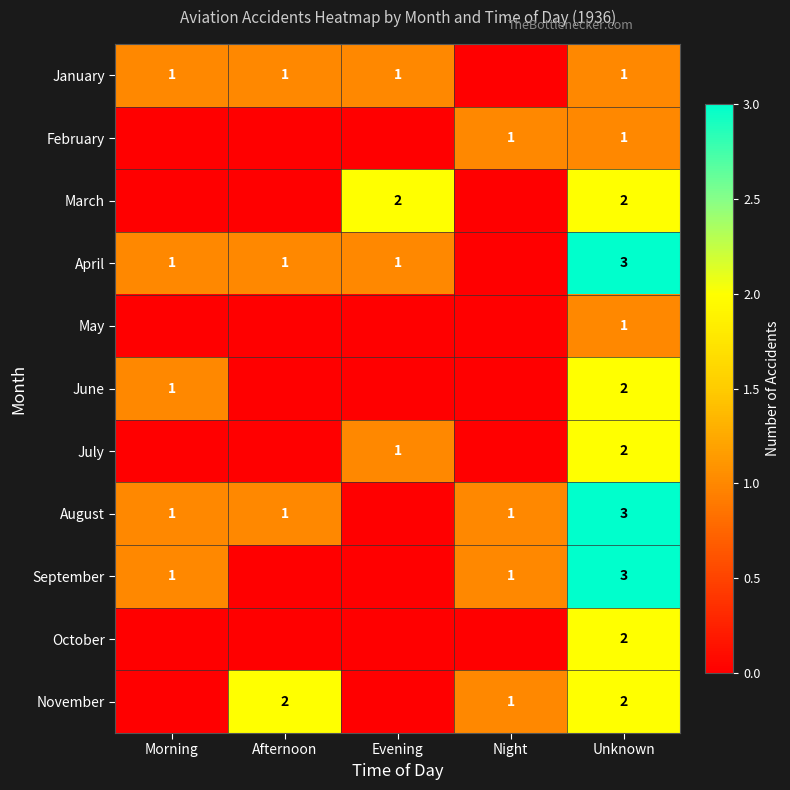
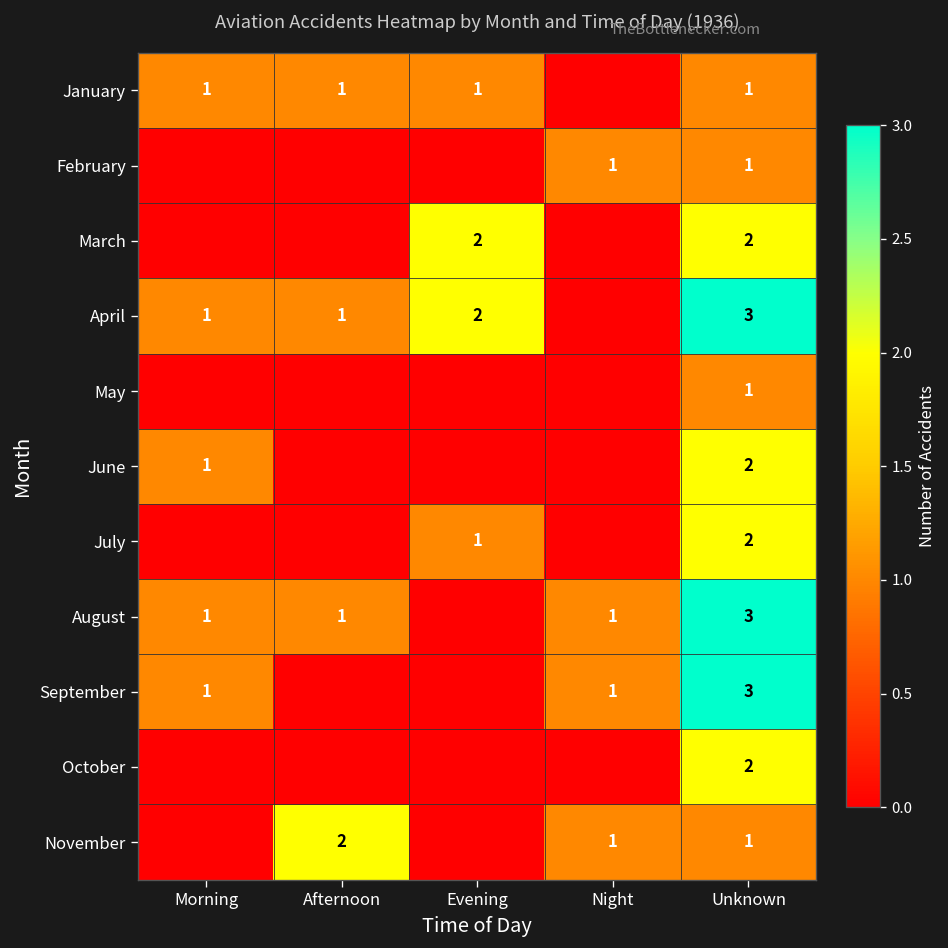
April, Evening: 1 -> 2
November, Unknown: 2 -> 1
